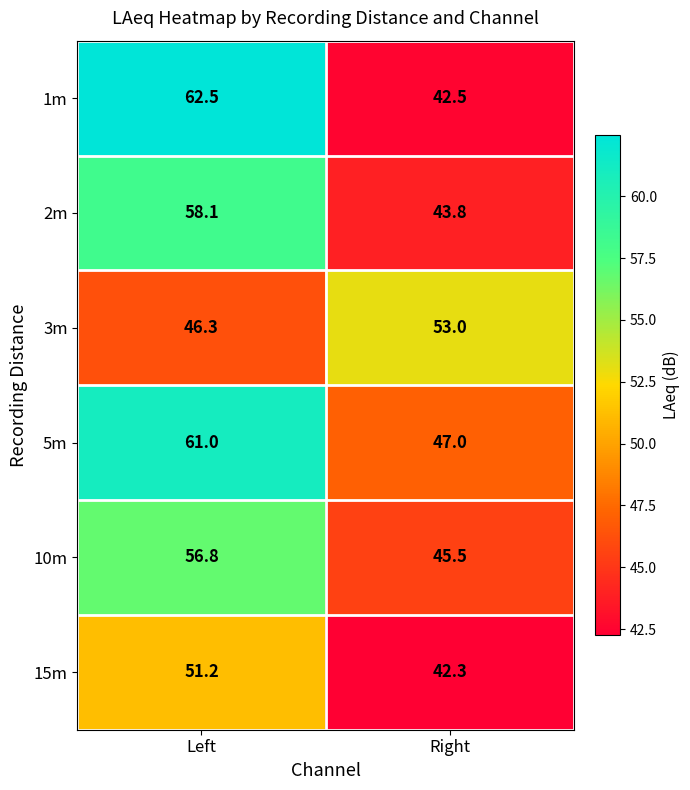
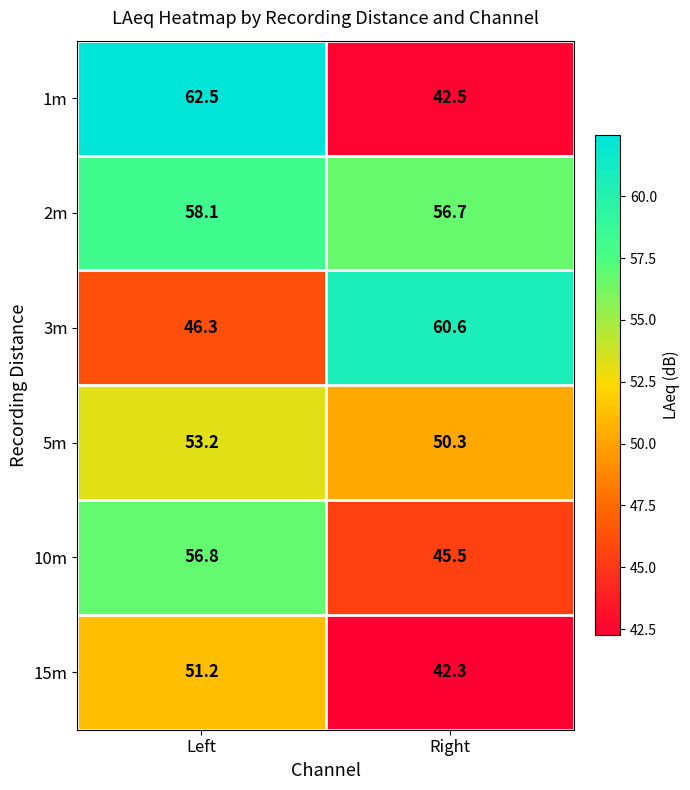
2m, Right: 43.8 -> 56.7
3m, Right: 53.0 -> 60.6
5m, Left: 61.0 -> 53.2
5m, Right: 47.0 -> 50.3
